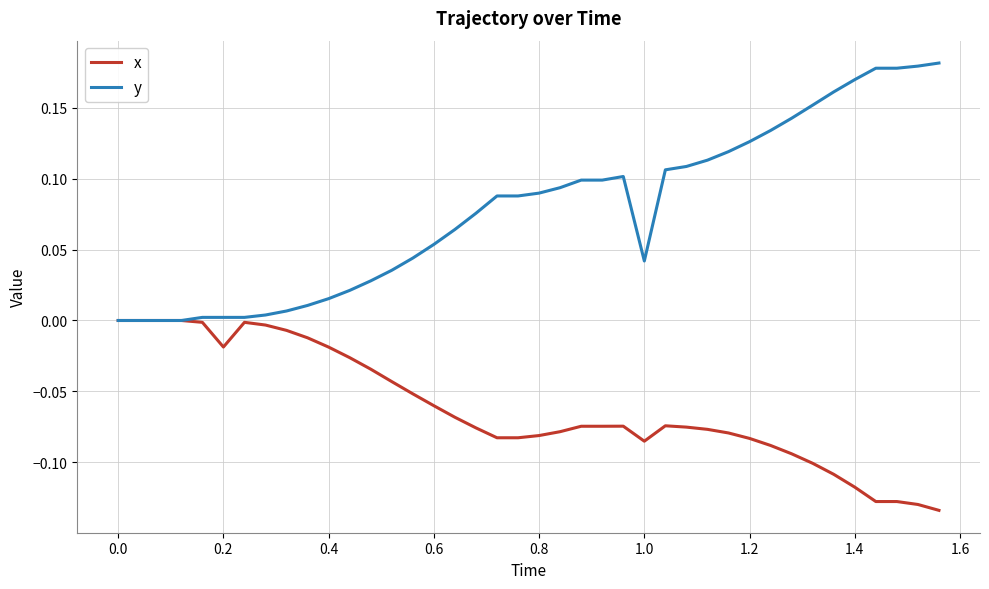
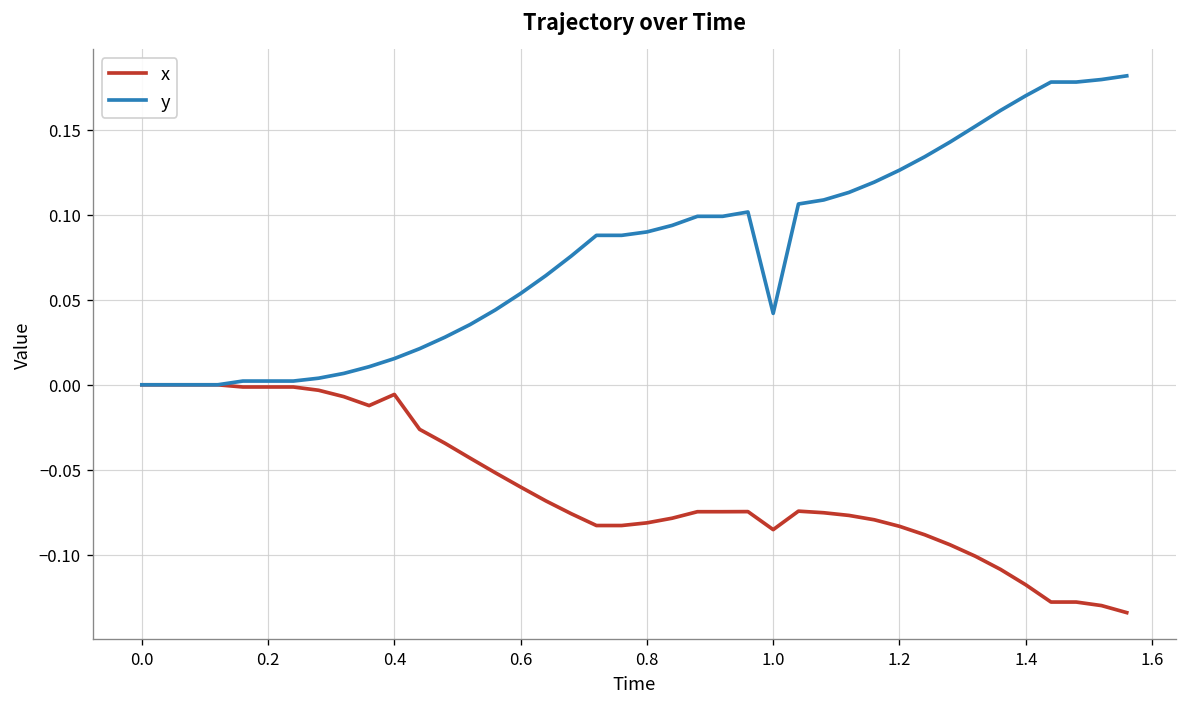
x, 0.2: -0.019 -> -0.001
x, 0.4: -0.019 -> -0.006
